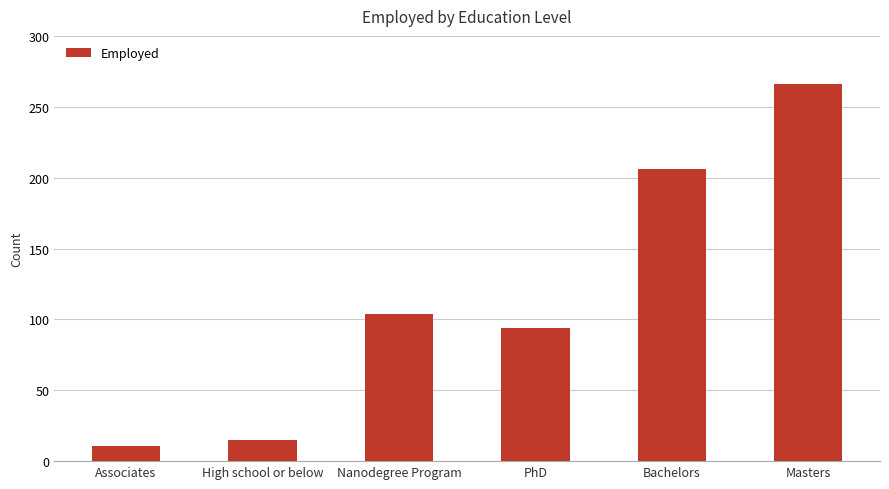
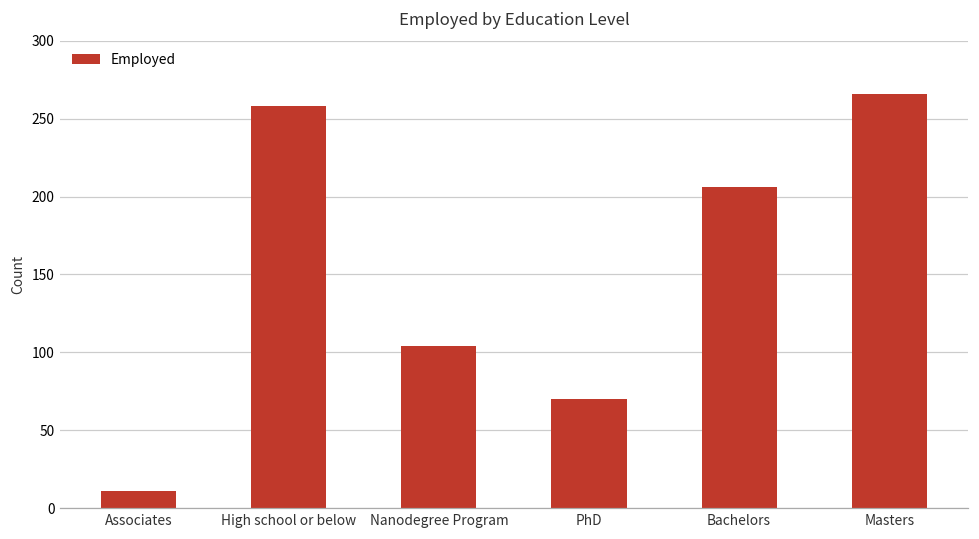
High school or below: 15 -> 258
PhD: 94 -> 70
